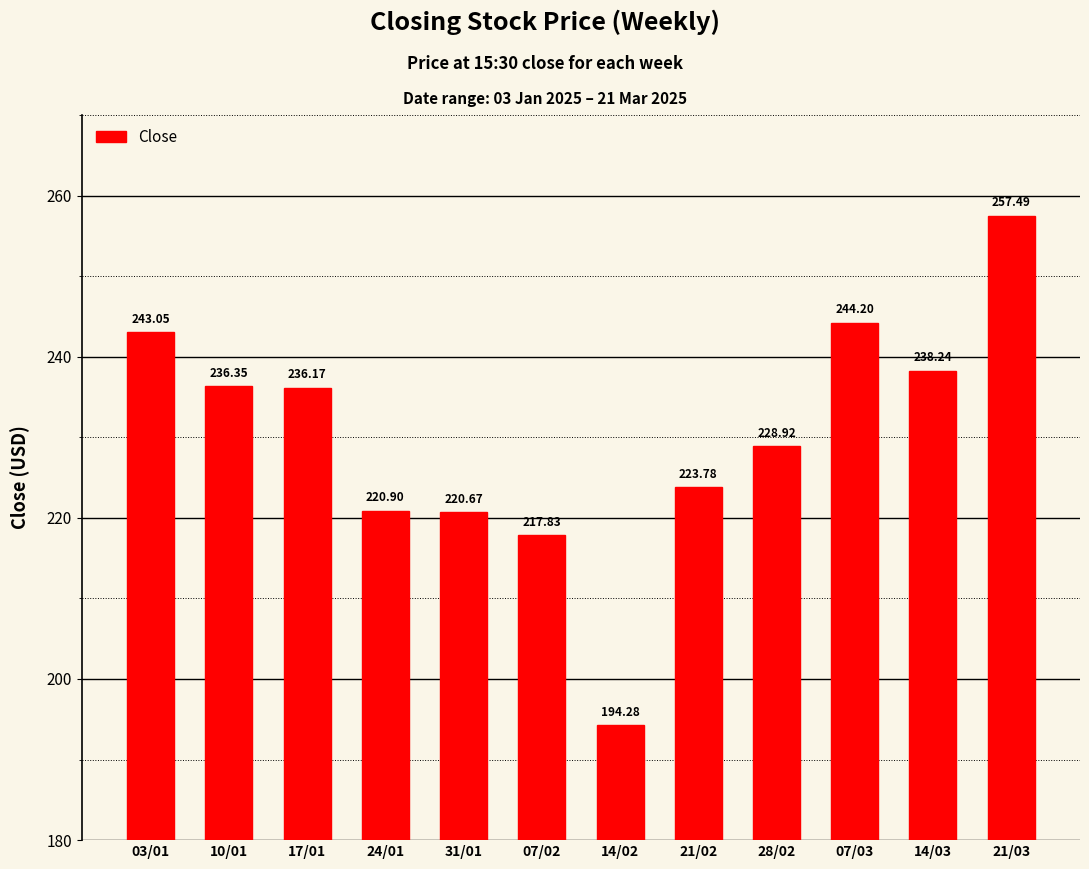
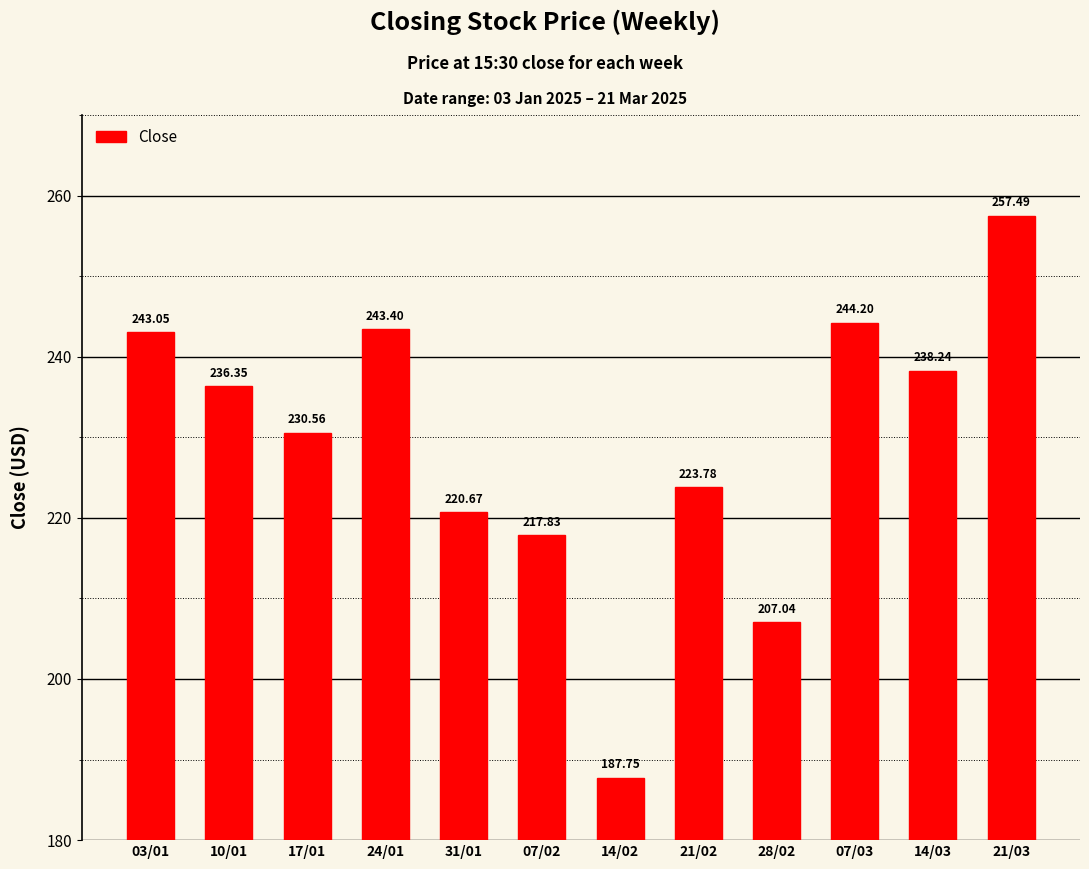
17/01: 236.17 -> 230.56
24/01: 220.90 -> 243.40
14/02: 194.28 -> 187.75
28/02: 228.92 -> 207.04
